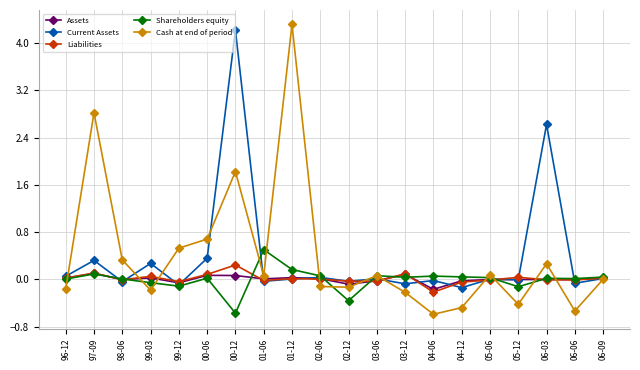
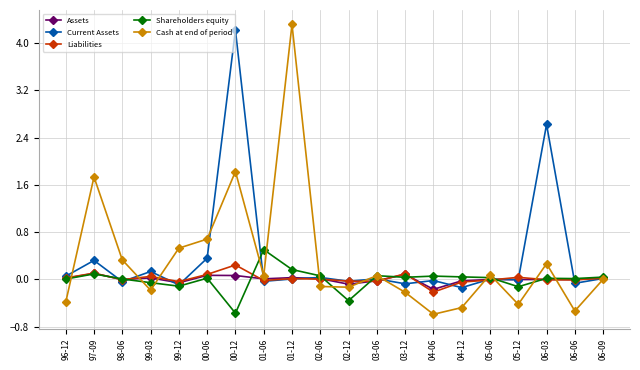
Cash at end of period, 96-12: -0.2 -> -0.4
Cash at end of period, 97-09: 2.8 -> 1.7
Current Assets, 99-03: 0.3 -> 0.1
